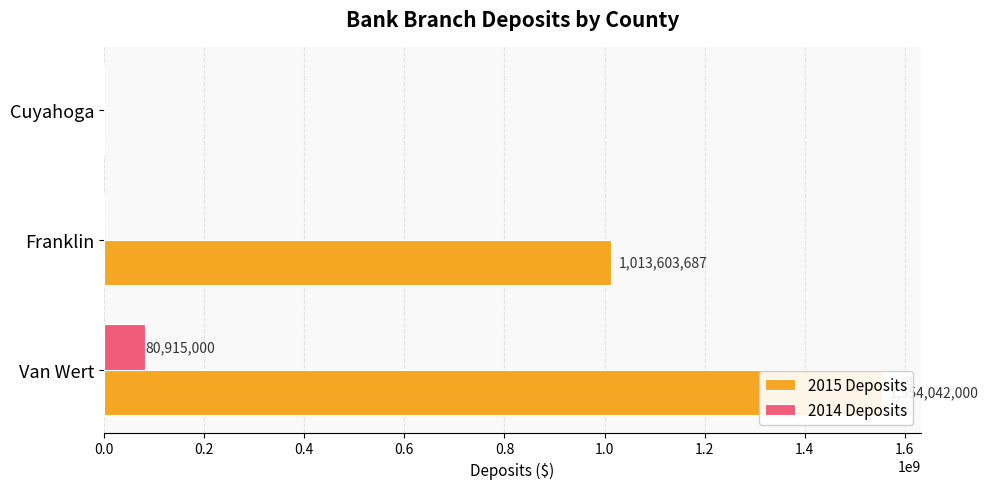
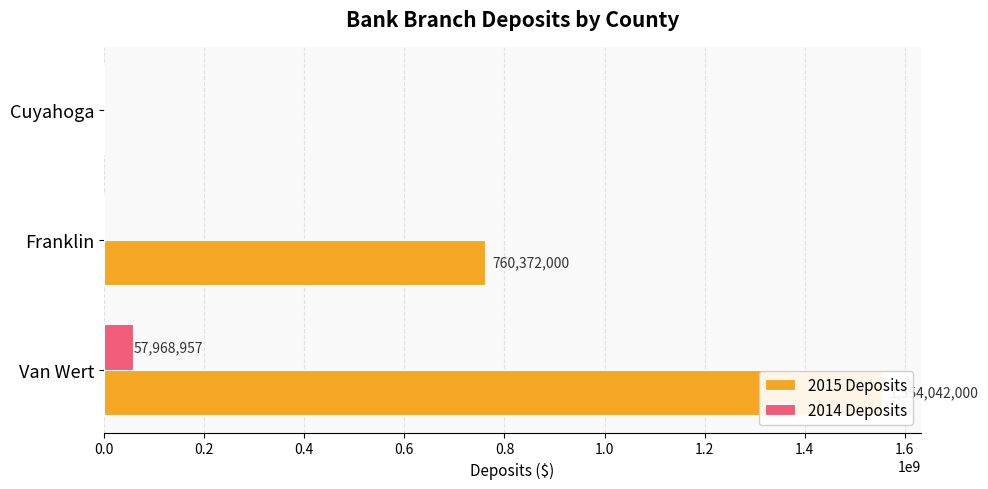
2015 Deposits, Franklin: 1,013,603,687 -> 760,372,000
2014 Deposits, Van Wert: 80,915,000 -> 57,968,957
